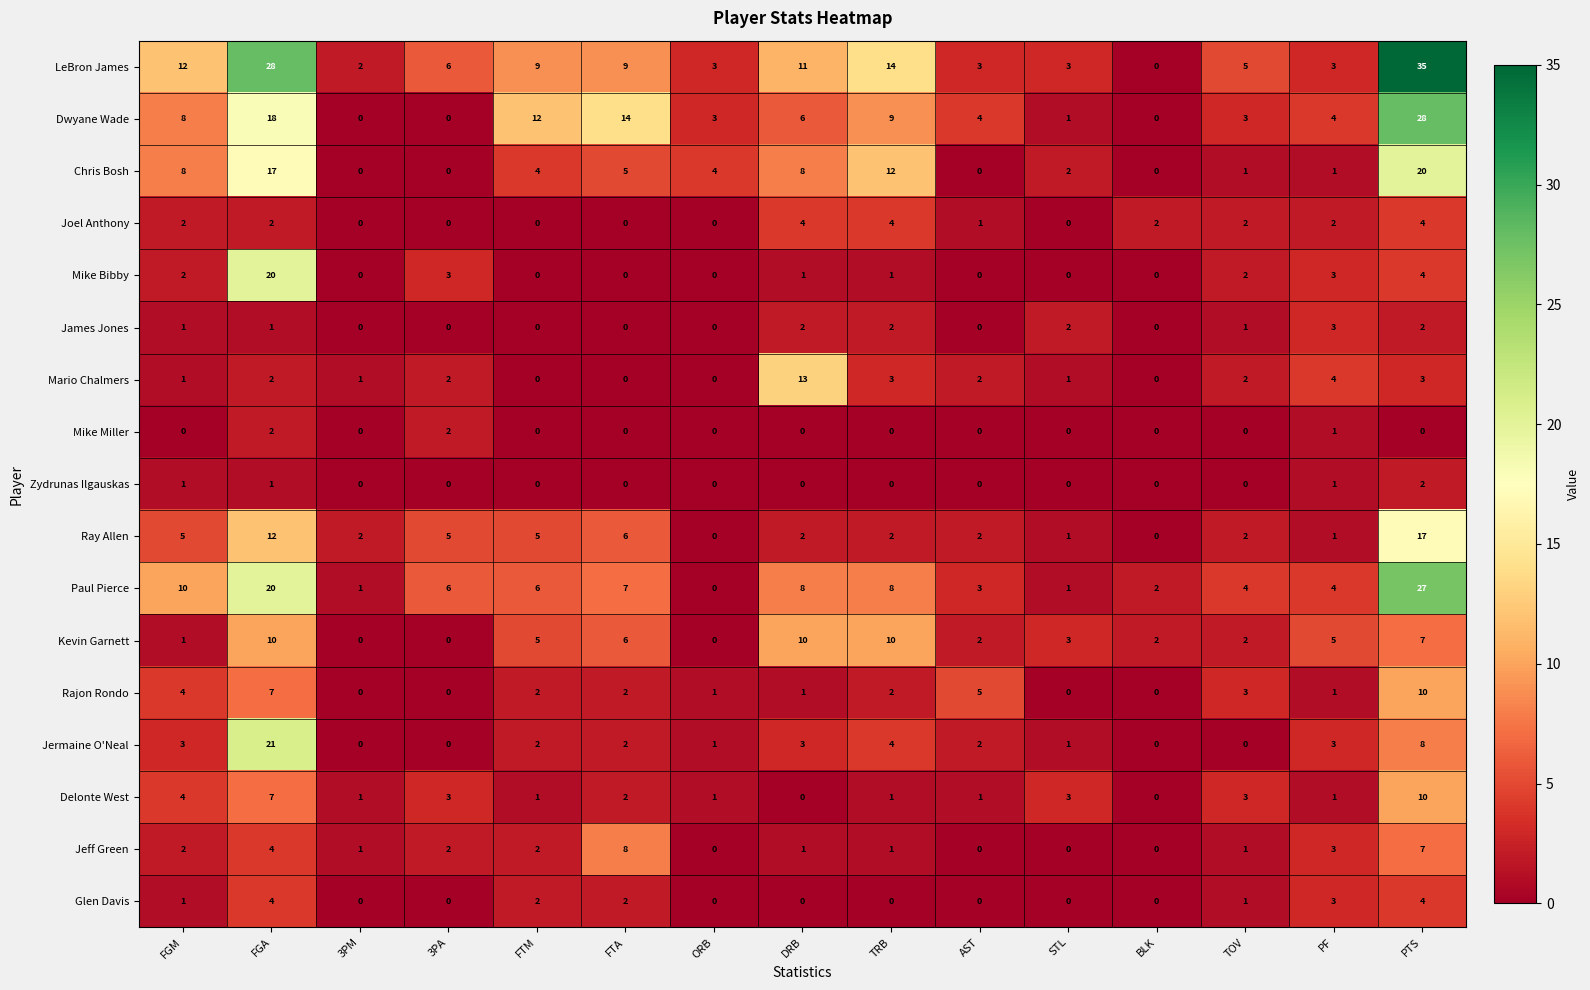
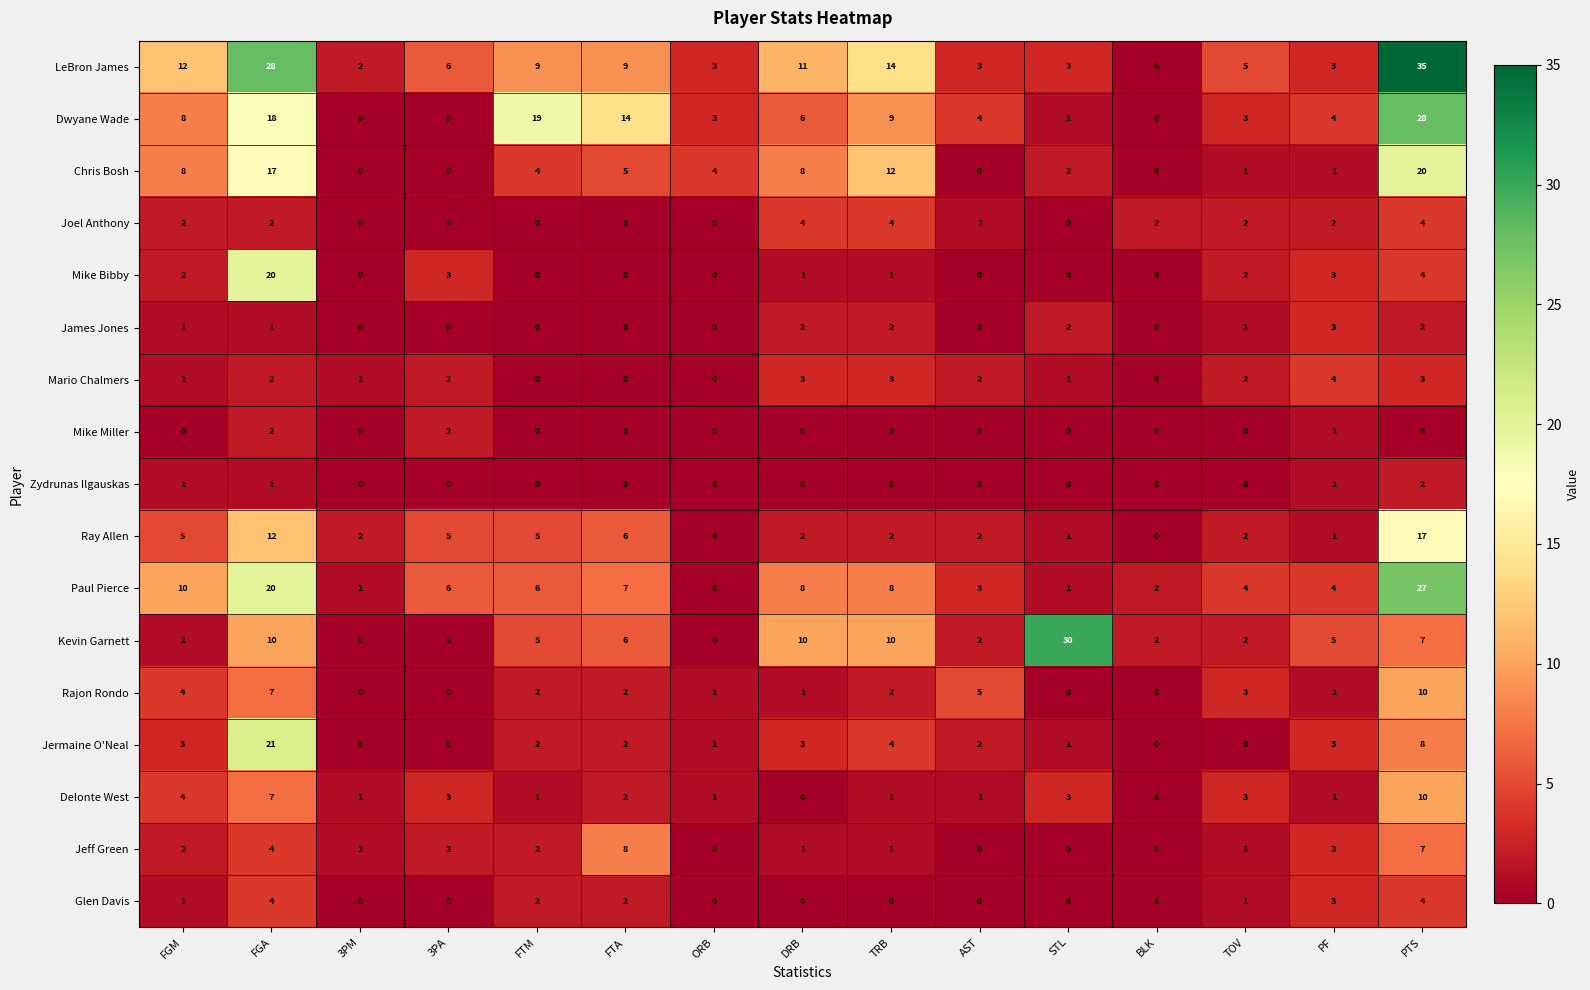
Dwyane Wade, FTM: 12 -> 19
Mario Chalmers, DRB: 13 -> 3
Kevin Garnett, STL: 3 -> 30
